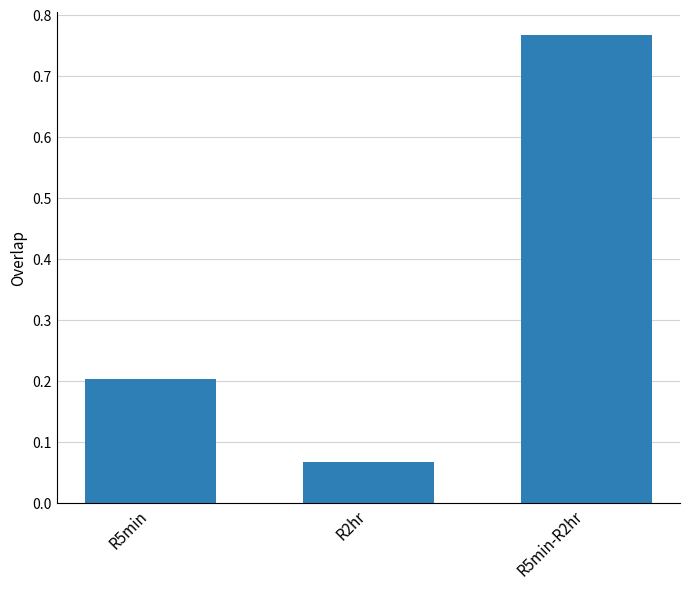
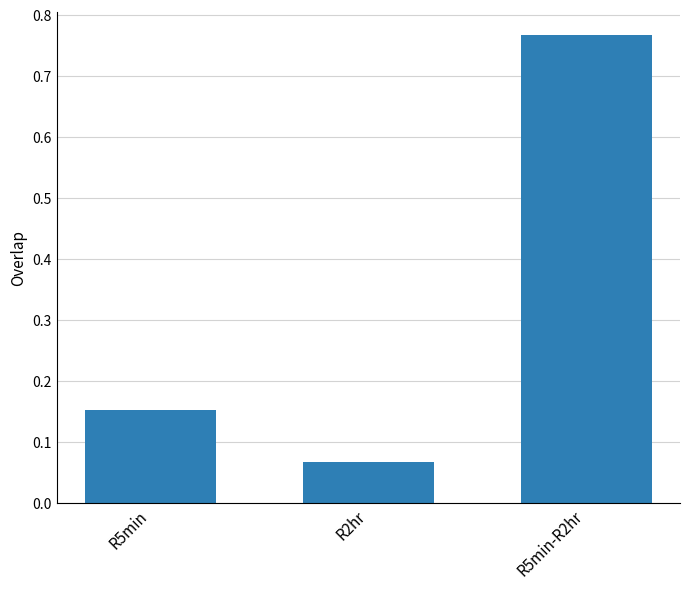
R5min: 0.20 -> 0.15
